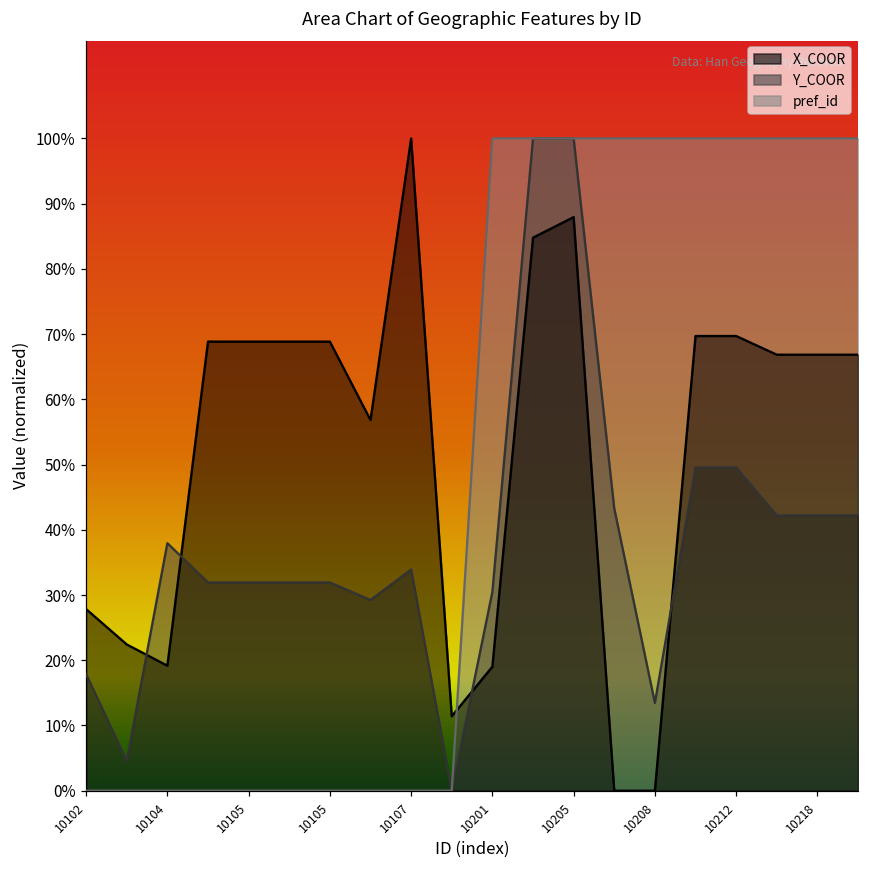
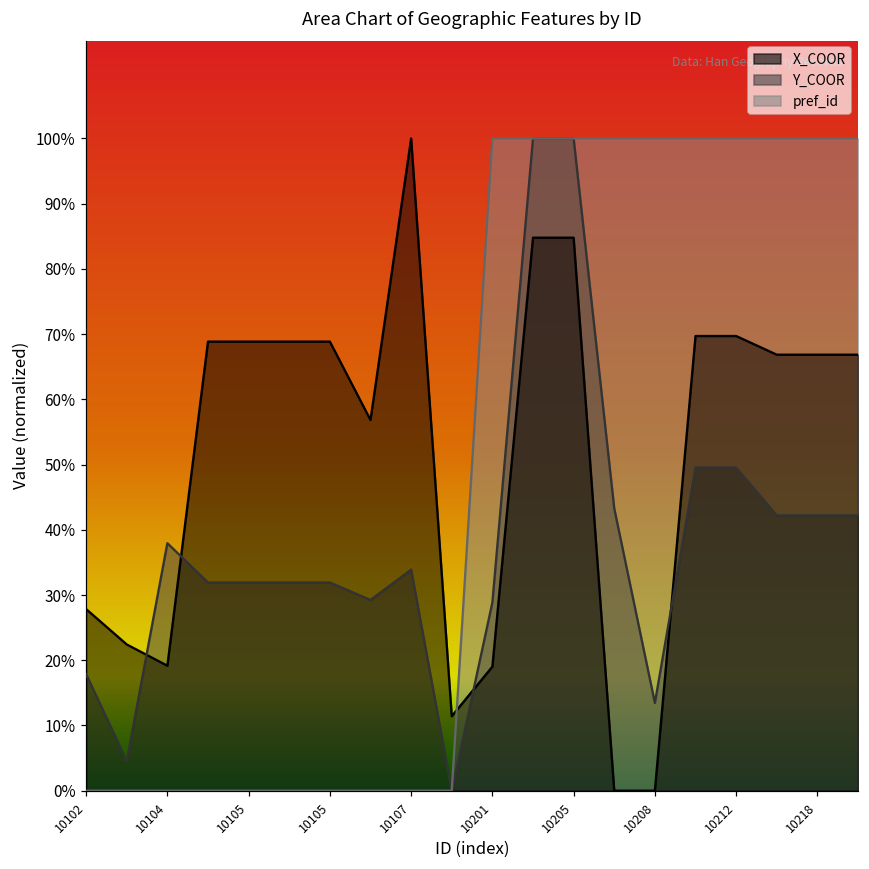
Y_COOR, 10201: 30% -> 29%
X_COOR, 10205: 88% -> 85%
